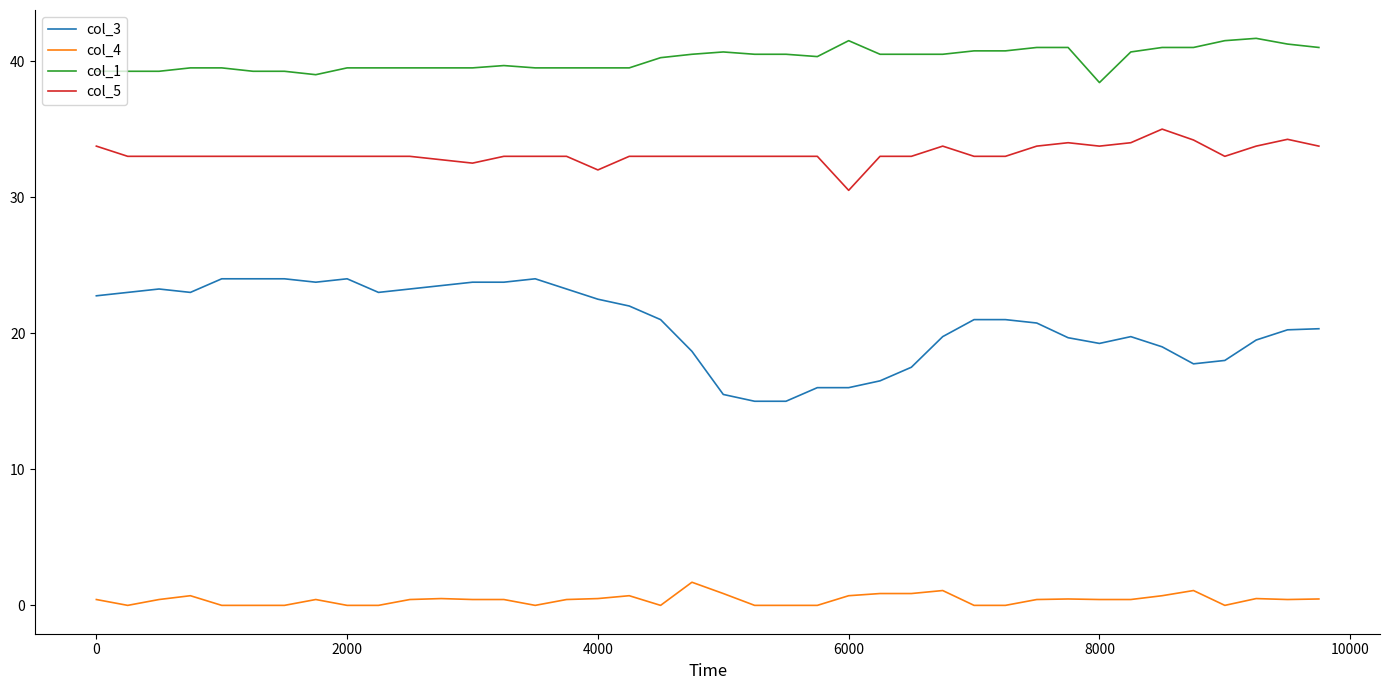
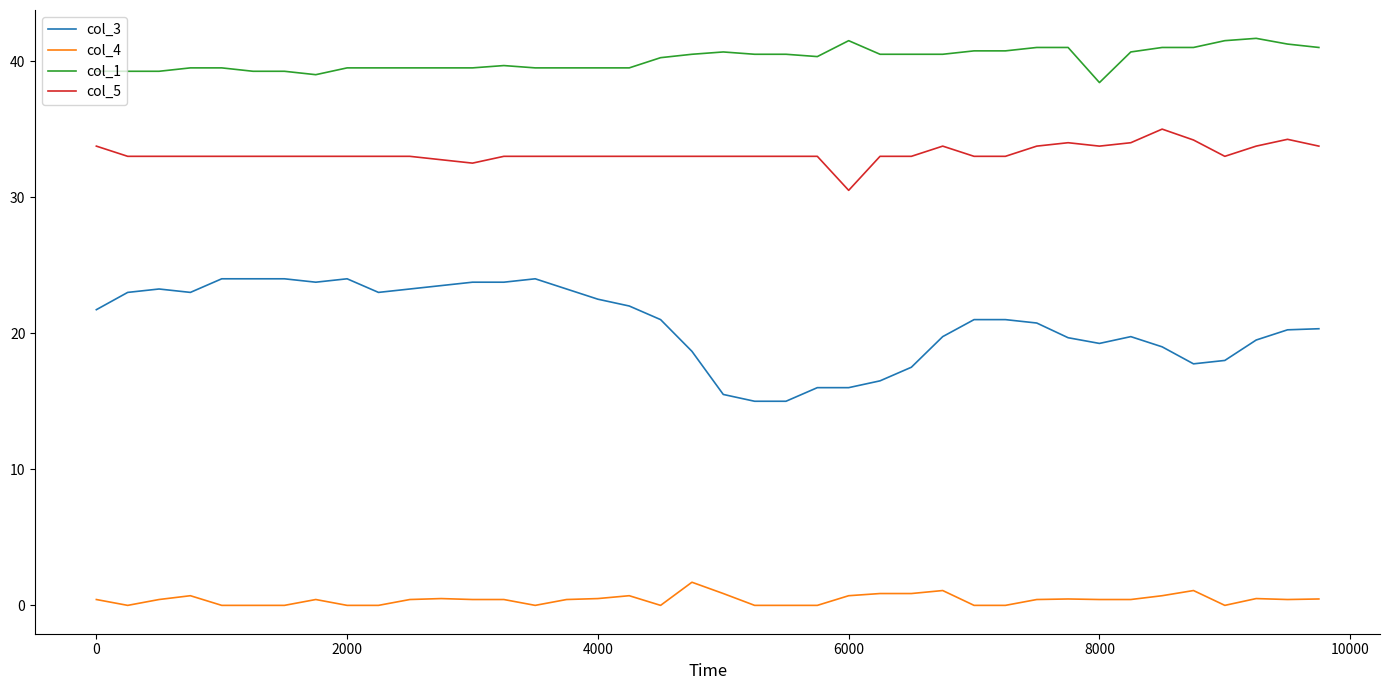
col_3, 0: 22.8 -> 21.7
col_5, 4000: 32 -> 33
